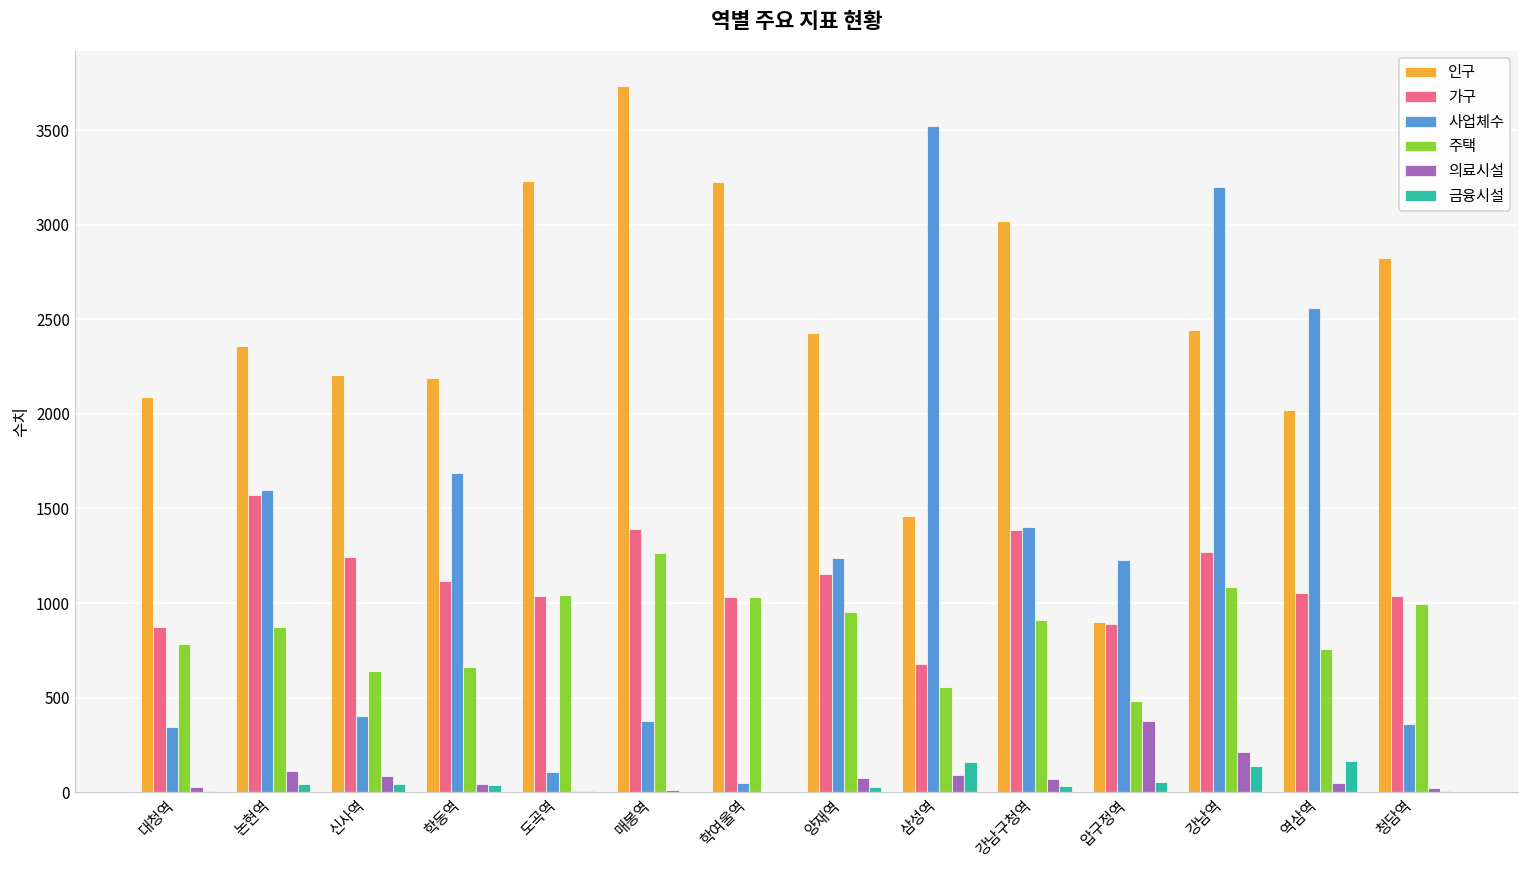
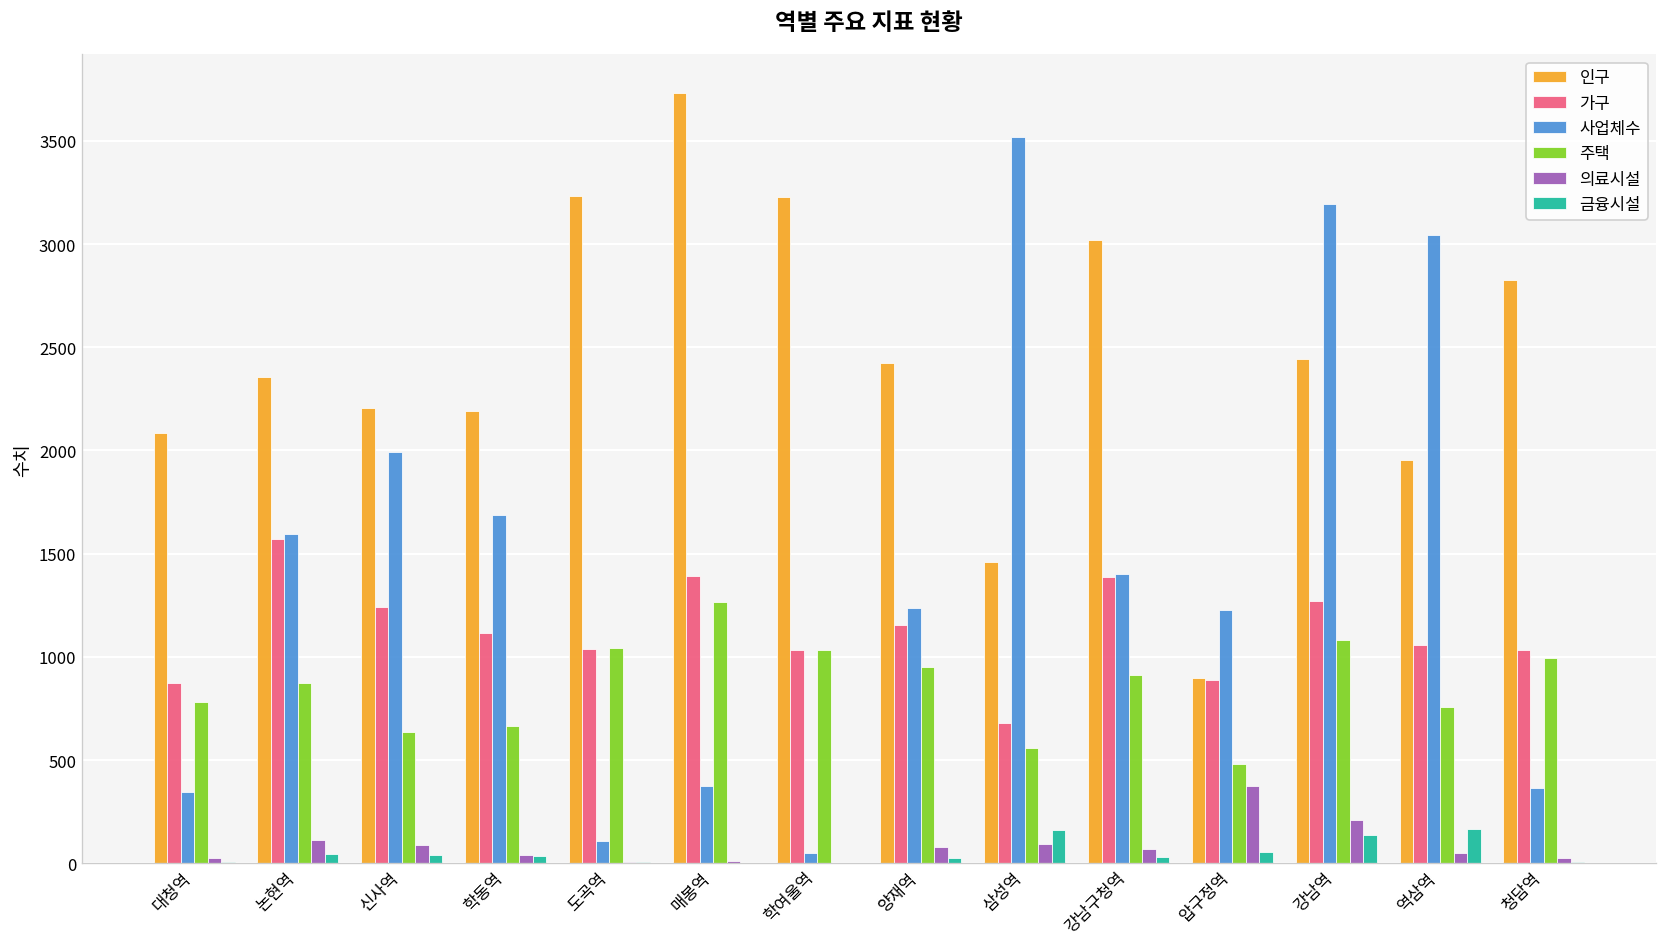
사업체수, 신사역: 400 -> 1990
인구, 역삼역: 2020 -> 1950
사업체수, 역삼역: 2560 -> 3040
